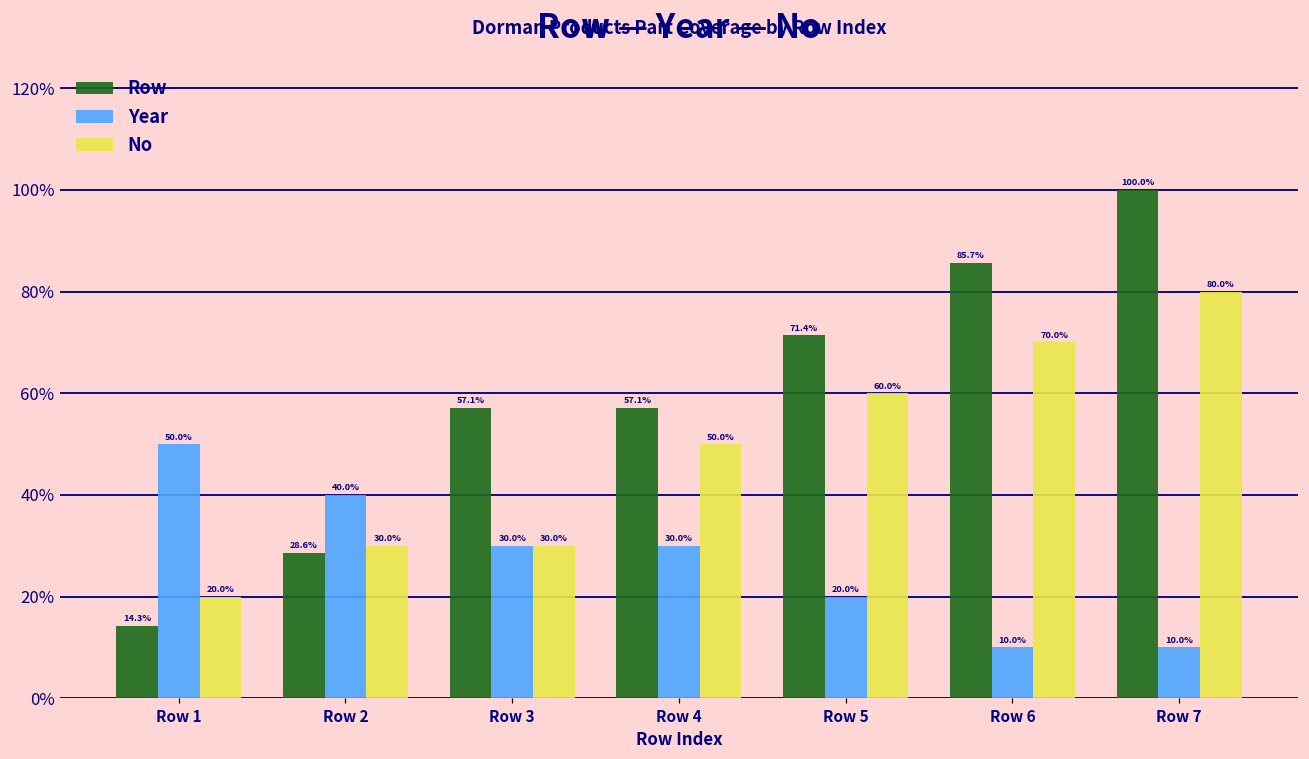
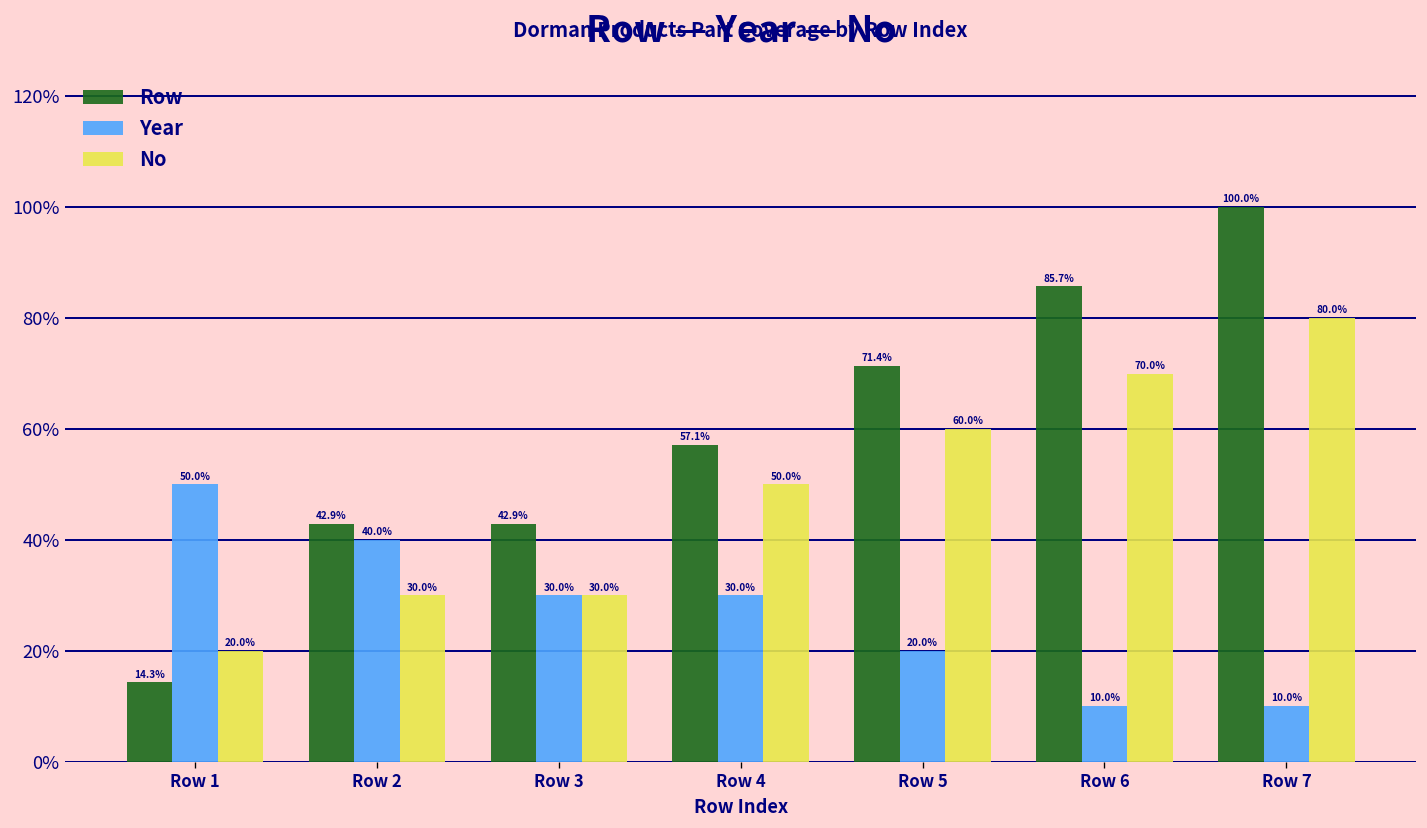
Row, Row 2: 28.6% -> 42.9%
Row, Row 3: 57.1% -> 42.9%
